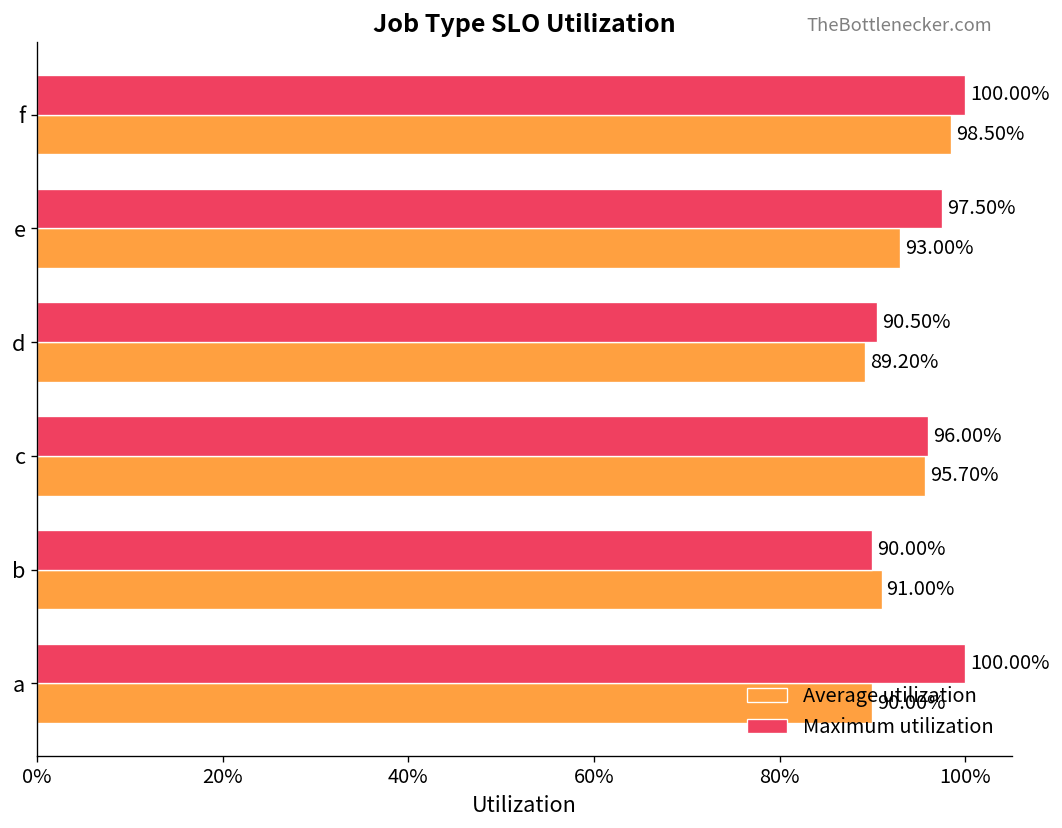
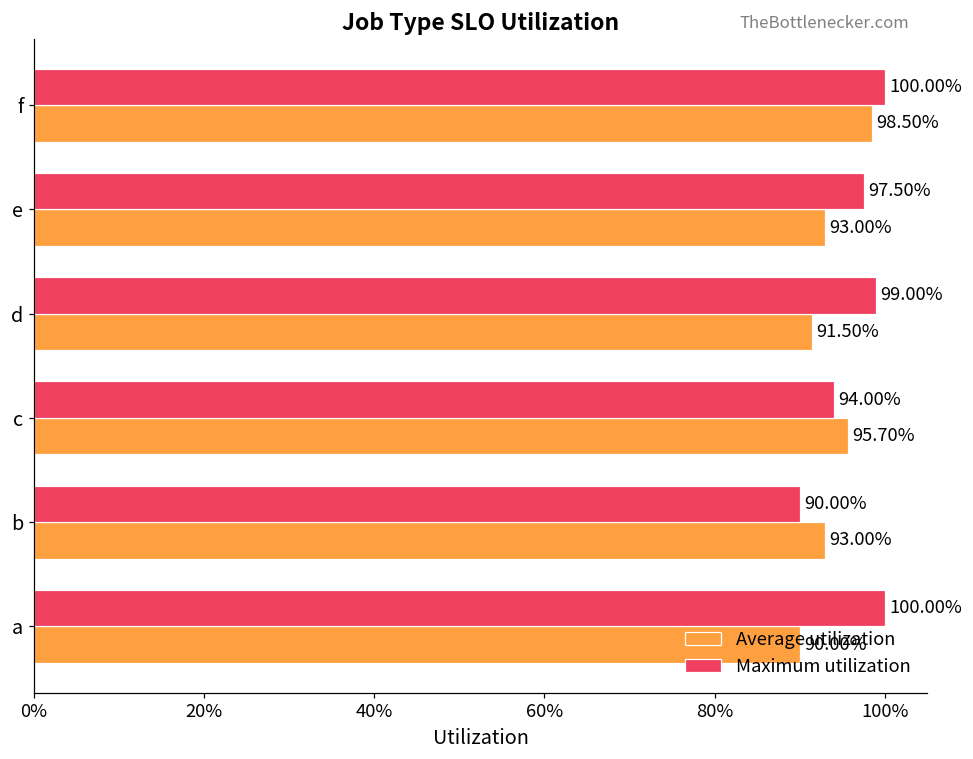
Maximum utilization, d: 90.50% -> 99.00%
Average utilization, d: 89.20% -> 91.50%
Maximum utilization, c: 96.00% -> 94.00%
Average utilization, b: 91.00% -> 93.00%
